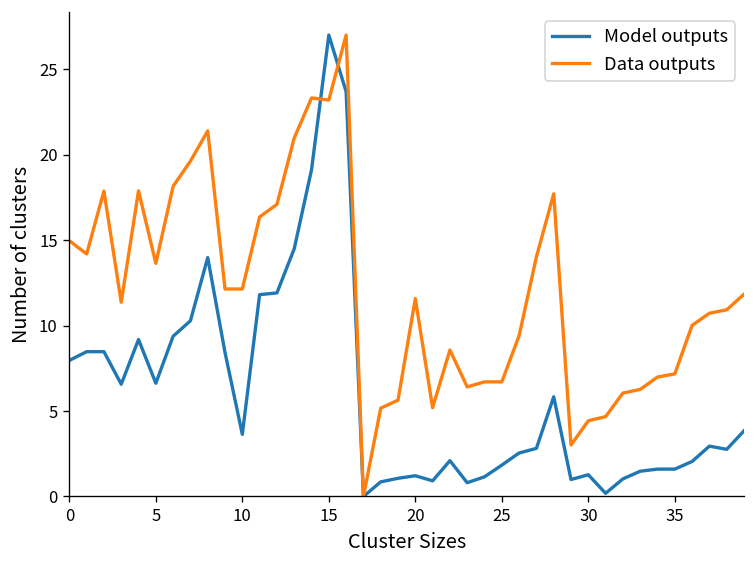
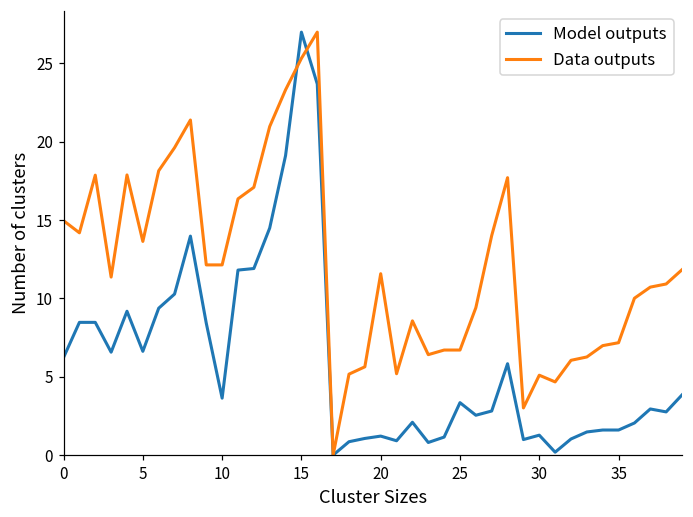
Model outputs, 0: 8.0 -> 6.2
Data outputs, 15: 23.2 -> 25.3
Model outputs, 25: 1.8 -> 3.3
Data outputs, 30: 4.4 -> 5.1
